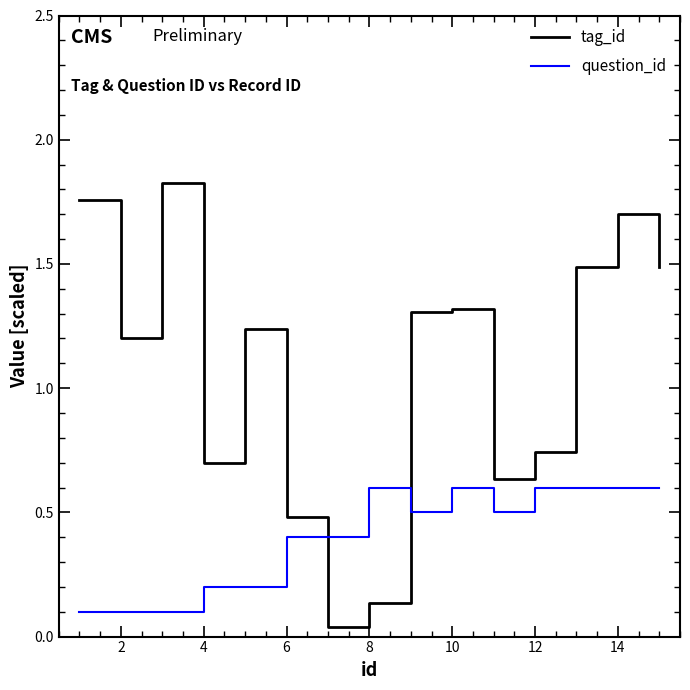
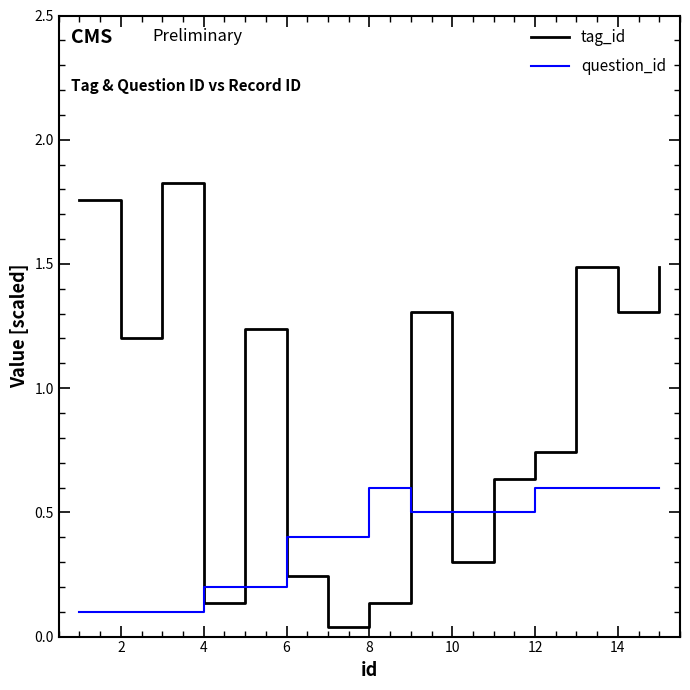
tag_id, 4: 0.70 -> 0.14
tag_id, 6: 0.48 -> 0.24
tag_id, 10: 1.32 -> 0.30
question_id, 10: 0.60 -> 0.50
tag_id, 14: 1.70 -> 1.31
